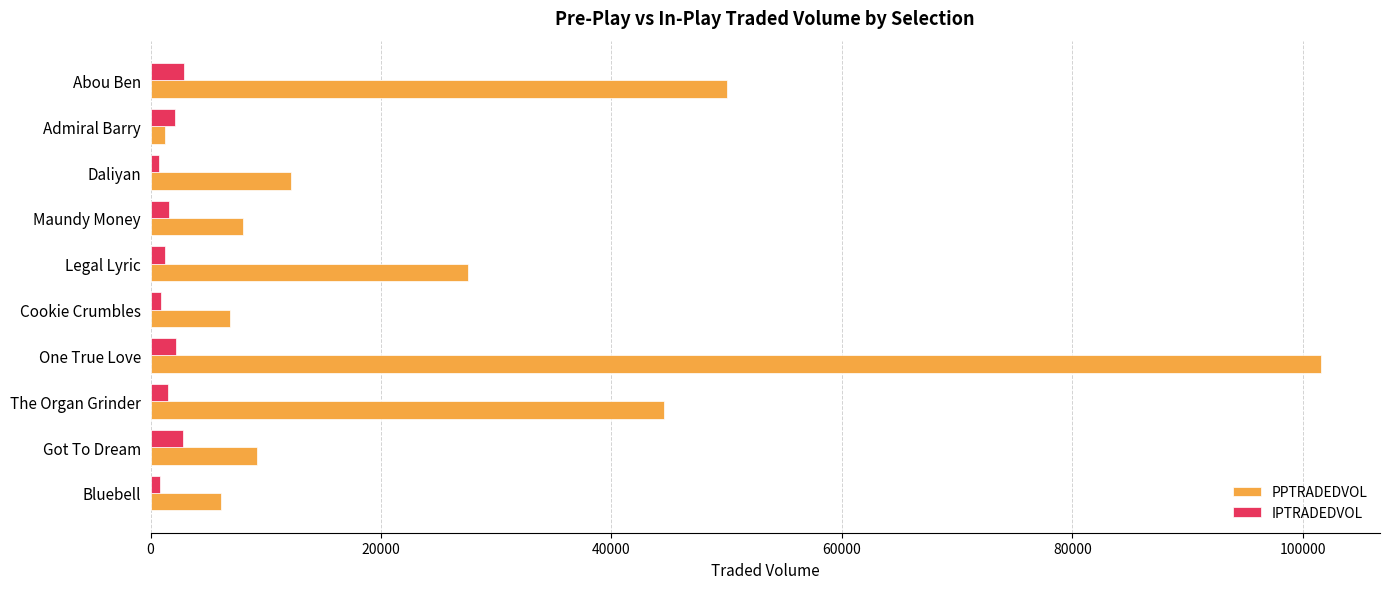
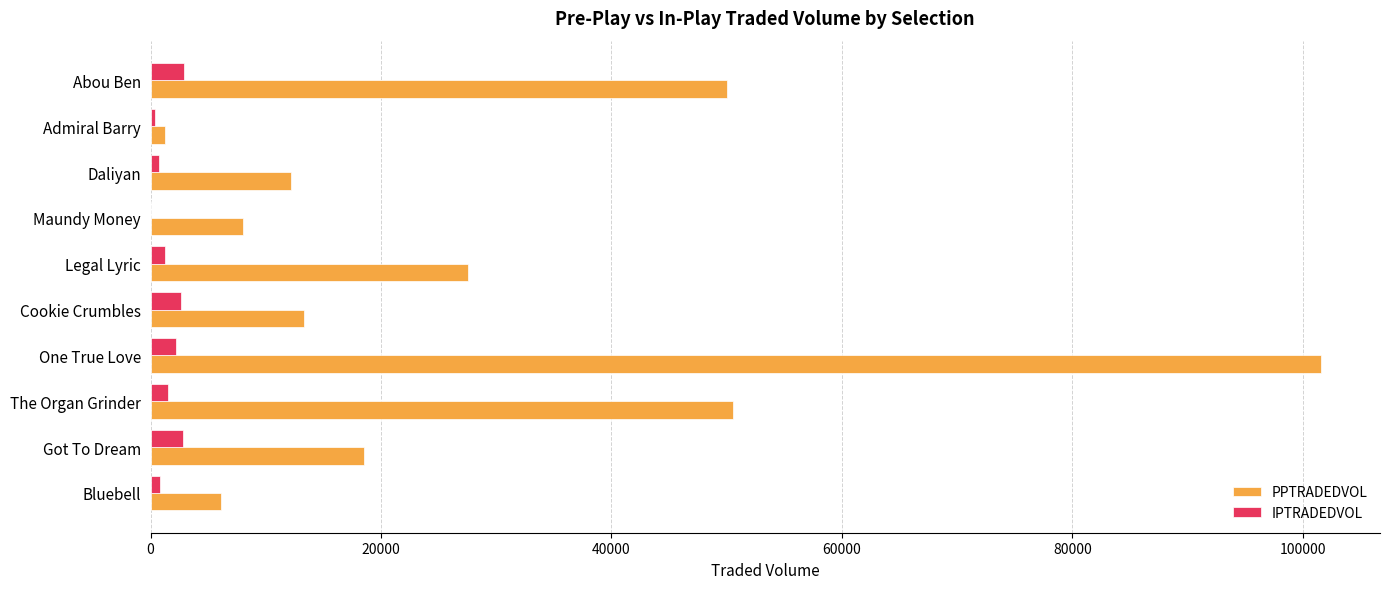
IPTRADEDVOL, Admiral Barry: 2100 -> 400
IPTRADEDVOL, Maundy Money: 1600 -> 0
IPTRADEDVOL, Cookie Crumbles: 900 -> 2600
PPTRADEDVOL, Cookie Crumbles: 6900 -> 13300
PPTRADEDVOL, The Organ Grinder: 44500 -> 50600
PPTRADEDVOL, Got To Dream: 9200 -> 18600
